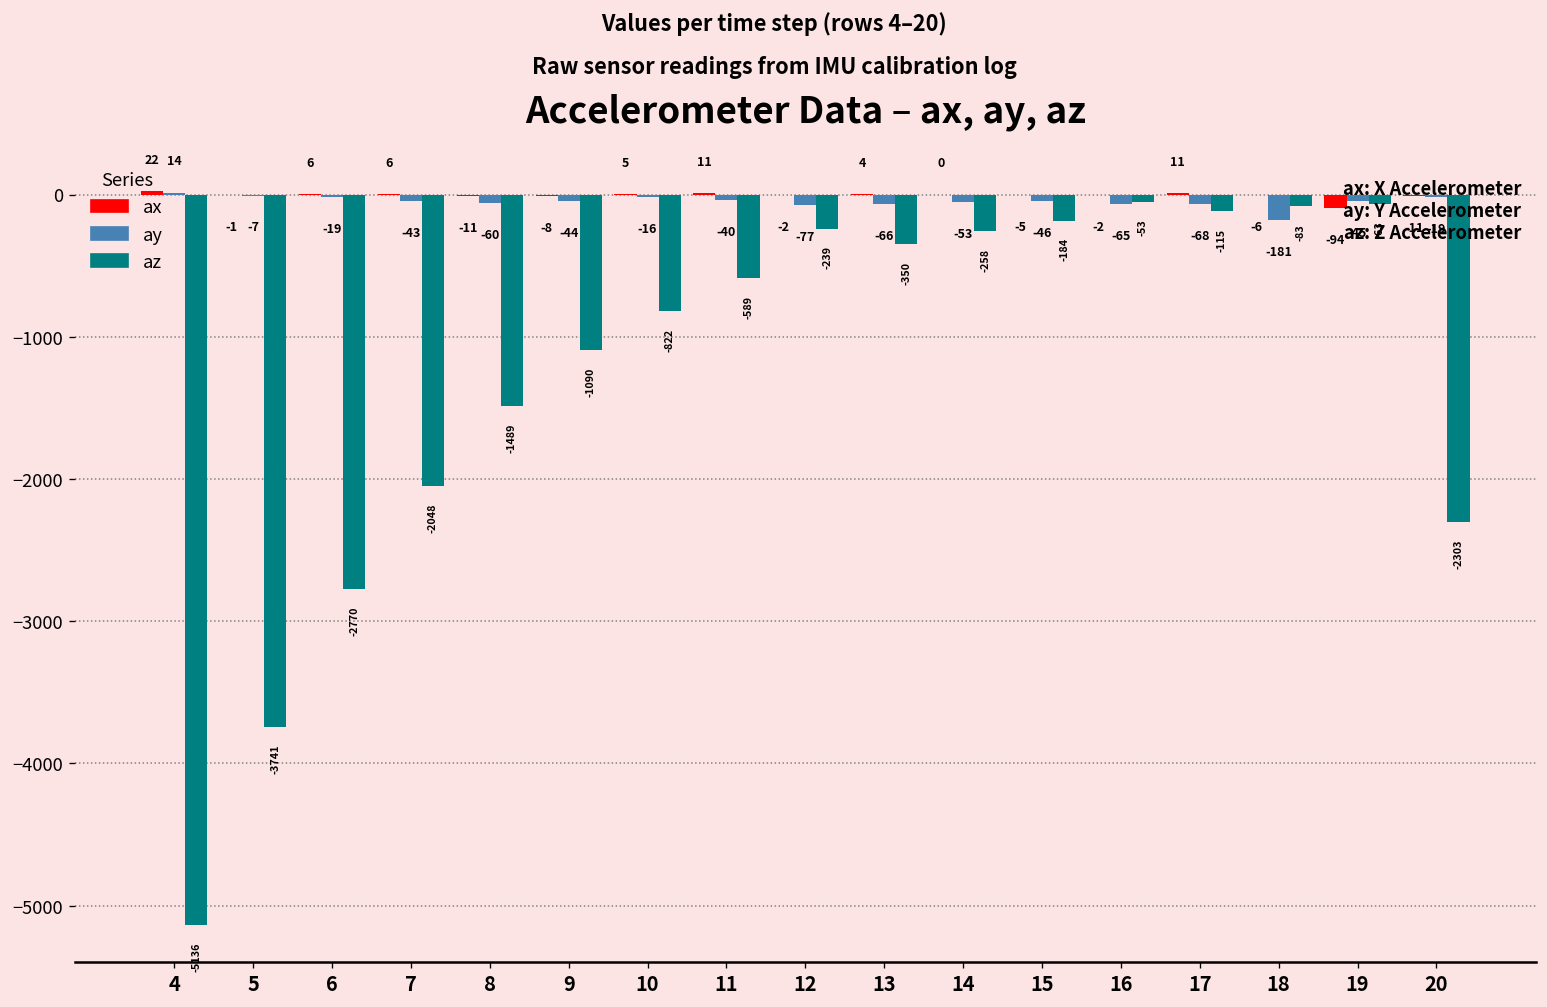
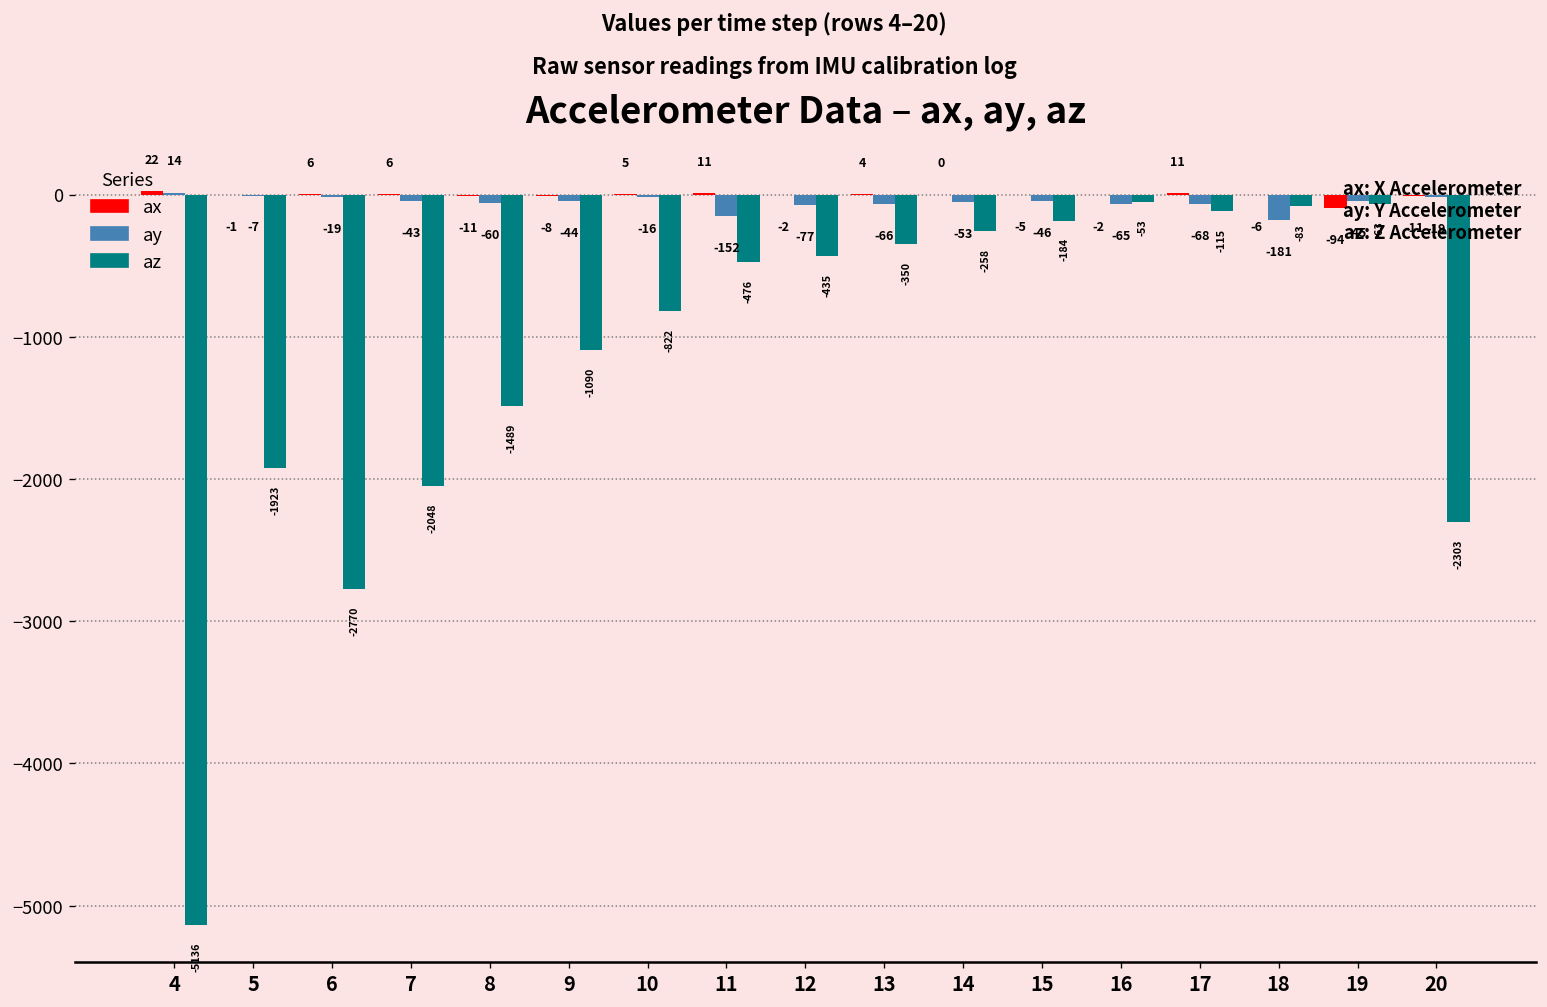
az, 5: -3741 -> -1923
ay, 11: -40 -> -152
az, 11: -589 -> -476
az, 12: -239 -> -435
